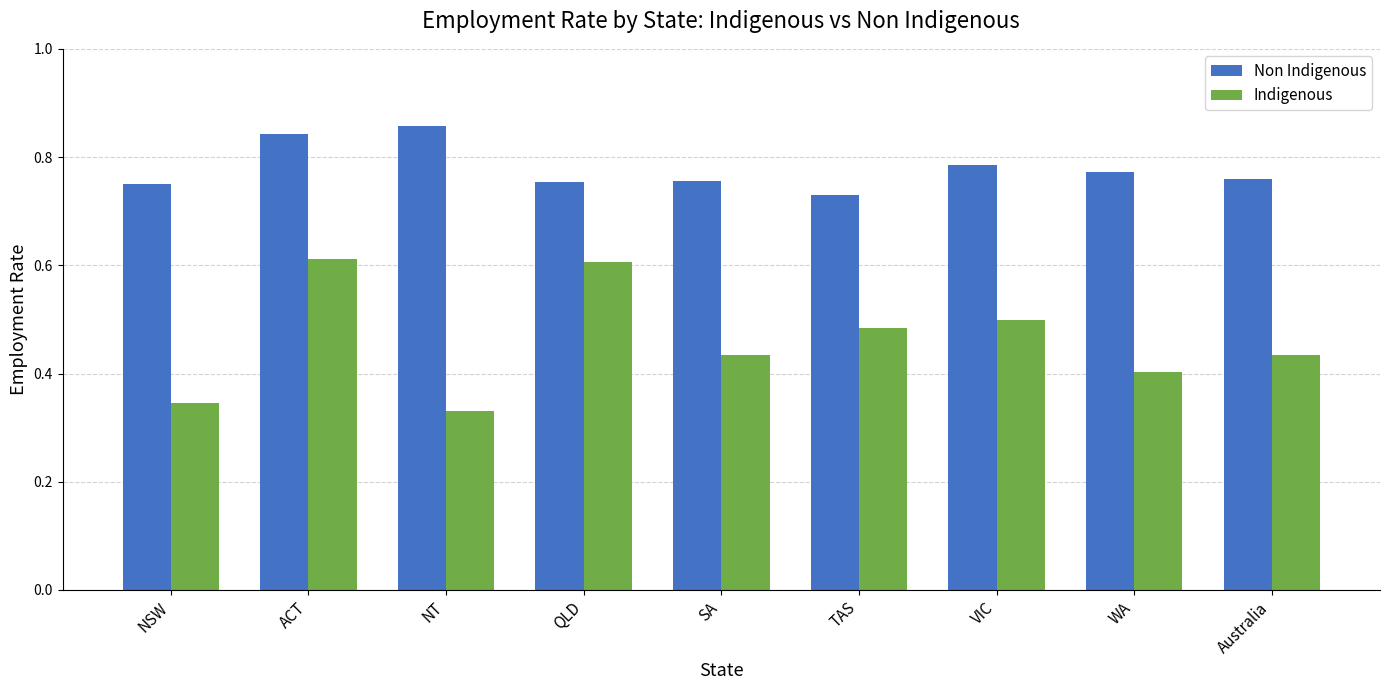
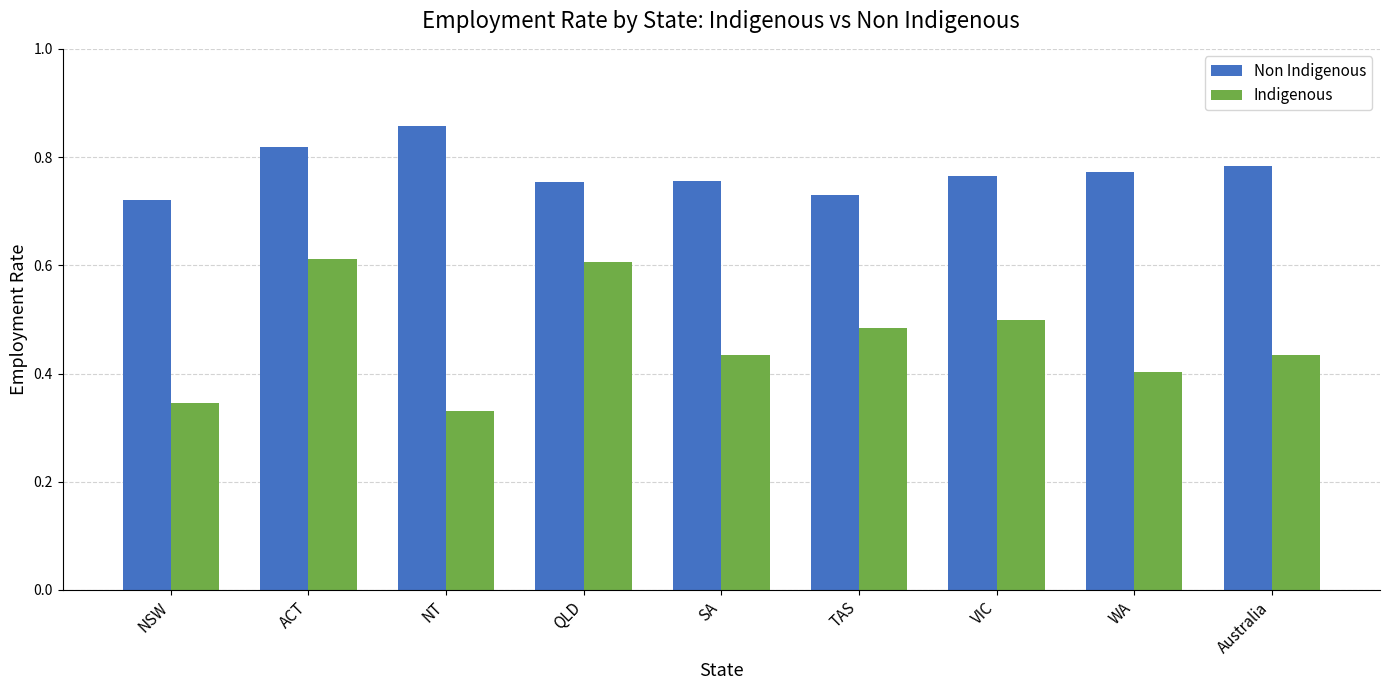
Non Indigenous, NSW: 0.75 -> 0.72
Non Indigenous, ACT: 0.84 -> 0.82
Non Indigenous, VIC: 0.79 -> 0.77
Non Indigenous, Australia: 0.76 -> 0.78
